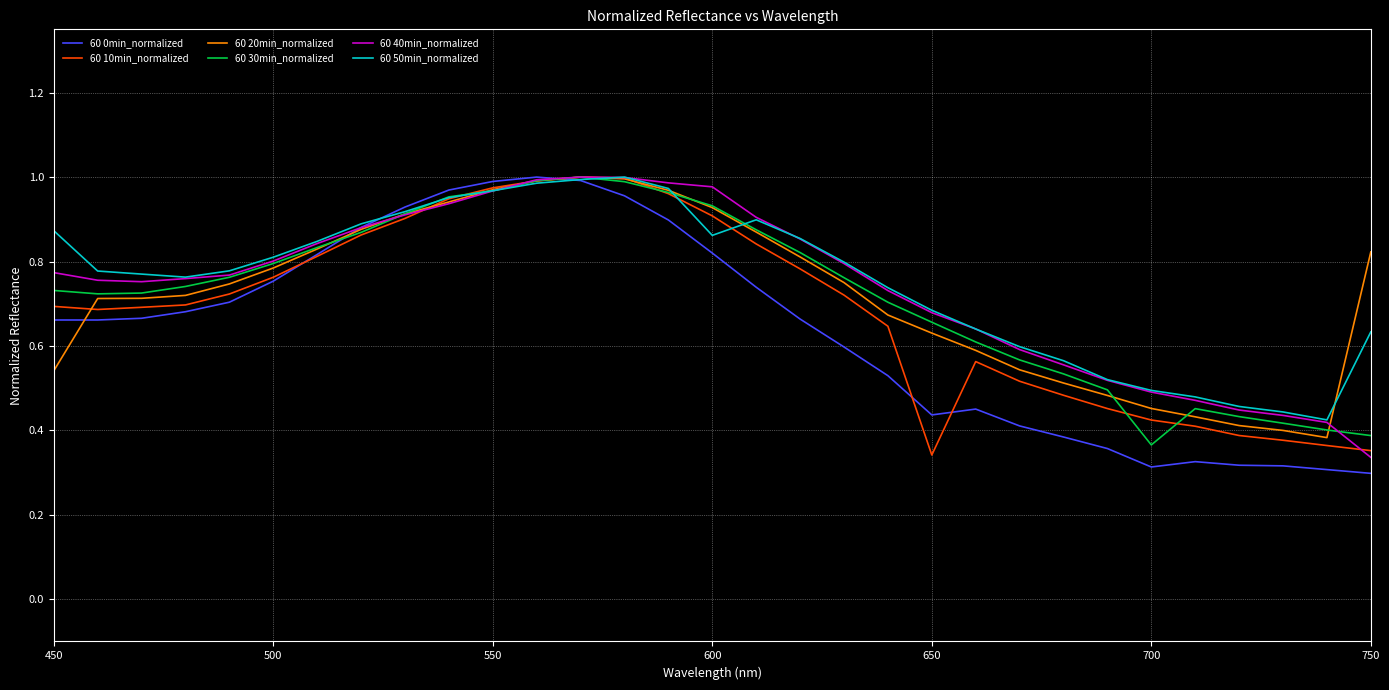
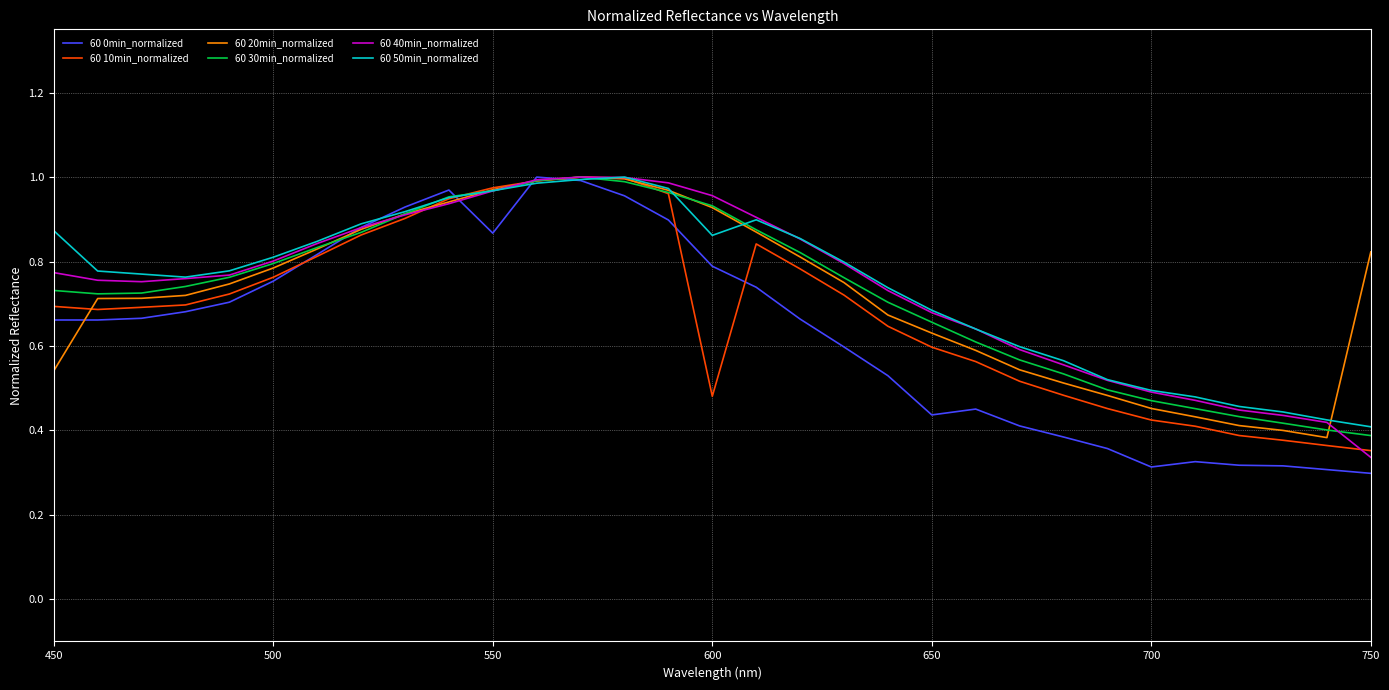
60 0min_normalized, 550: 0.99 -> 0.87
60 0min_normalized, 600: 0.82 -> 0.79
60 10min_normalized, 600: 0.91 -> 0.48
60 40min_normalized, 600: 0.98 -> 0.96
60 10min_normalized, 650: 0.34 -> 0.60
60 30min_normalized, 700: 0.37 -> 0.47
60 50min_normalized, 750: 0.63 -> 0.41
